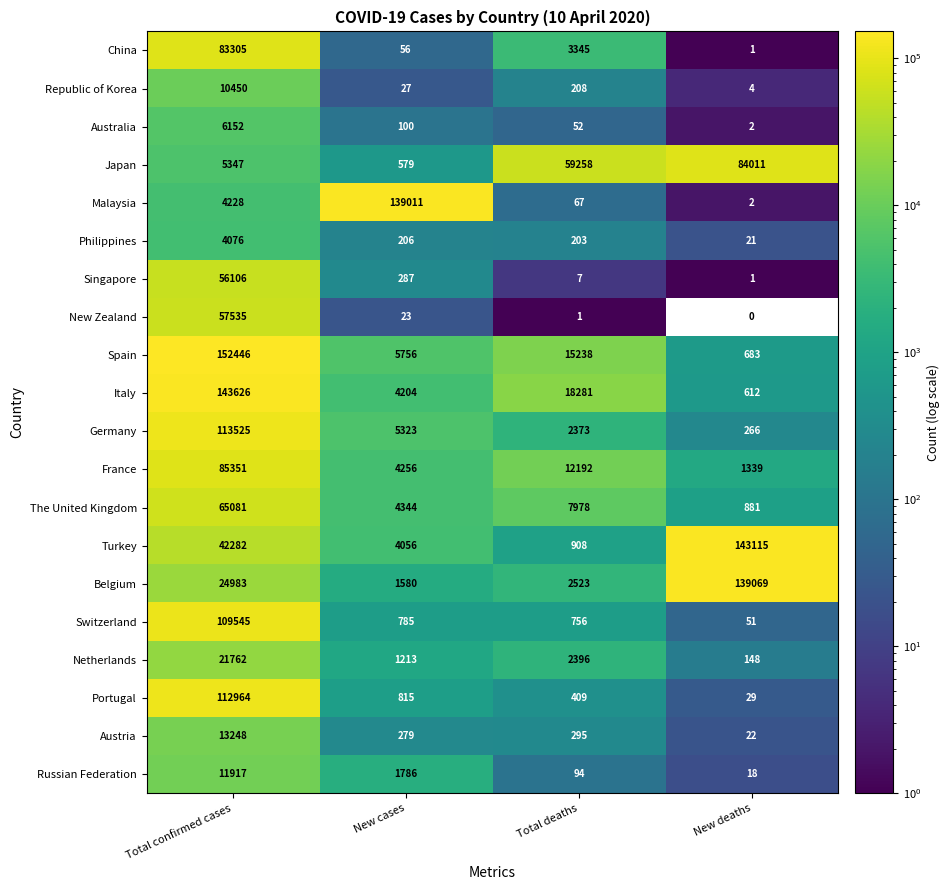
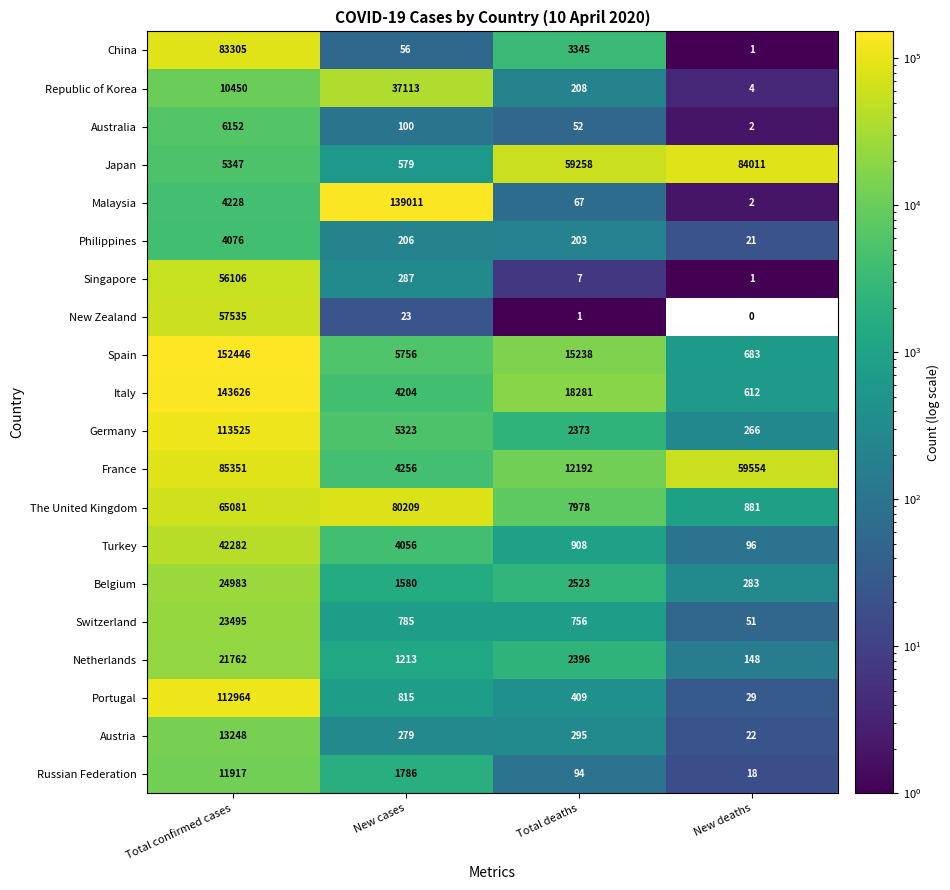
Republic of Korea, New cases: 27 -> 37113
France, New deaths: 1339 -> 59554
The United Kingdom, New cases: 4344 -> 80209
Turkey, New deaths: 143115 -> 96
Belgium, New deaths: 139069 -> 283
Switzerland, Total confirmed cases: 109545 -> 23495
